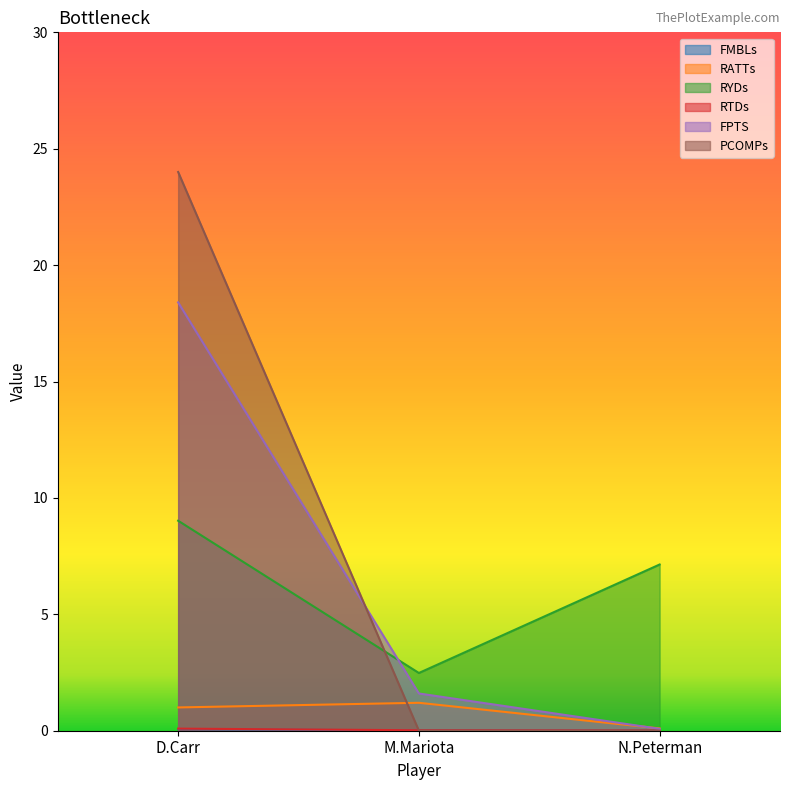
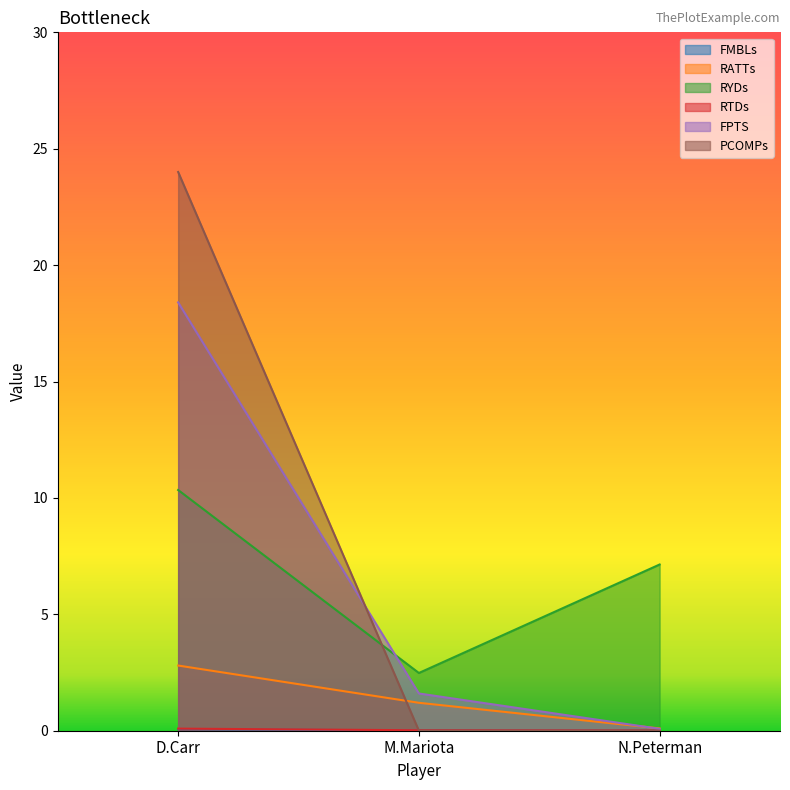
RATTs, D.Carr: 1.0 -> 2.8
RYDs, D.Carr: 9.0 -> 10.3
